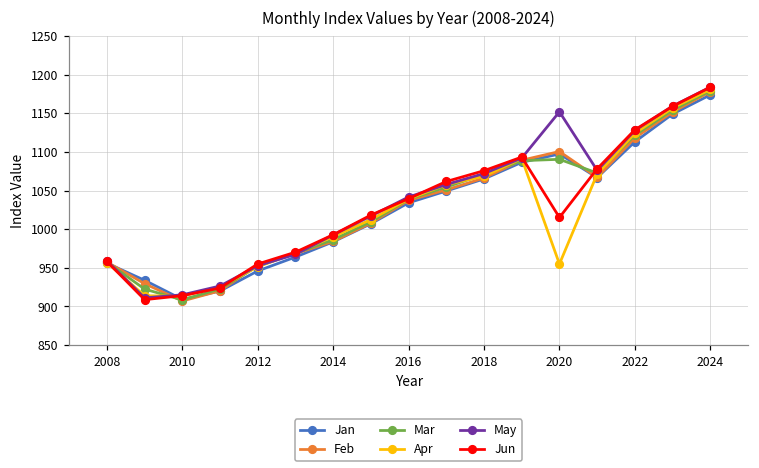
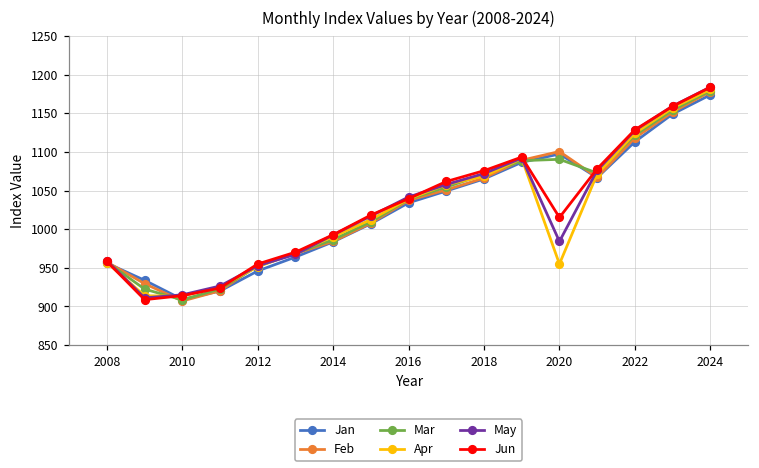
May, 2020: 1150 -> 980
